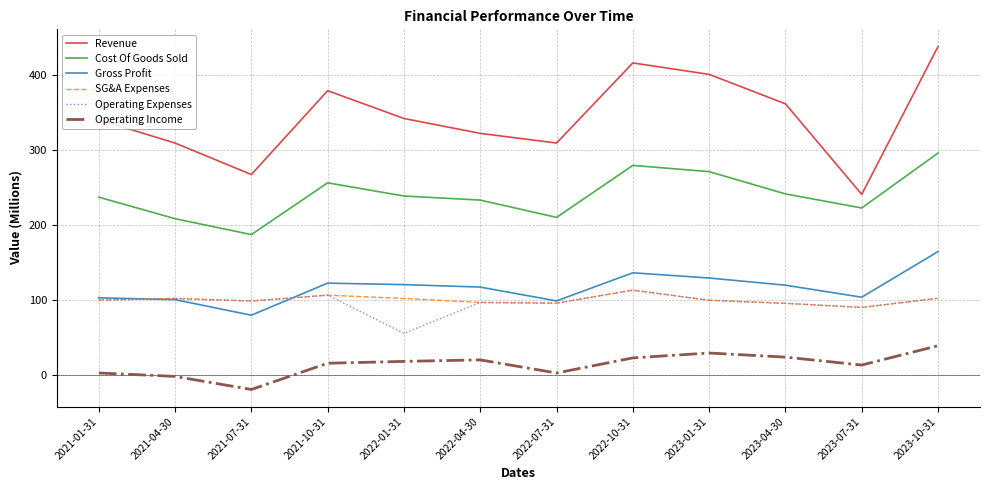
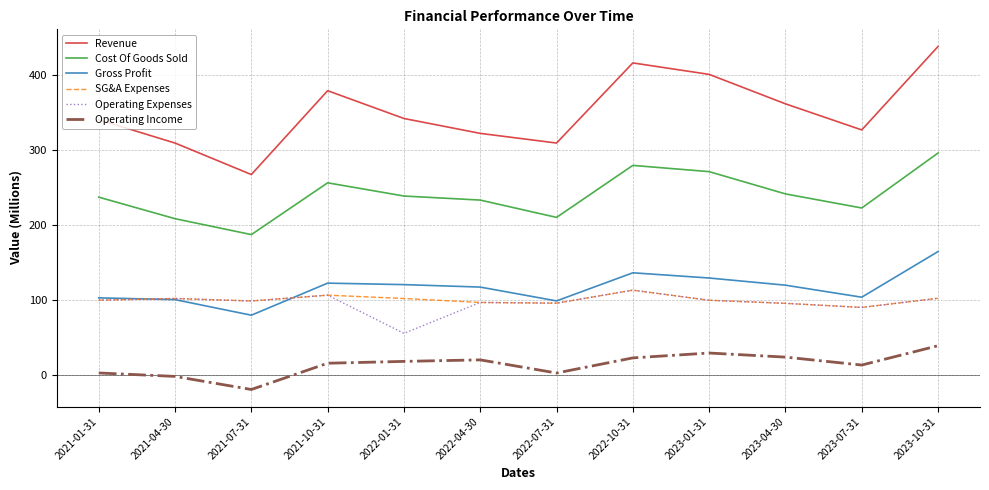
Revenue, 2023-07-31: 240 -> 330
